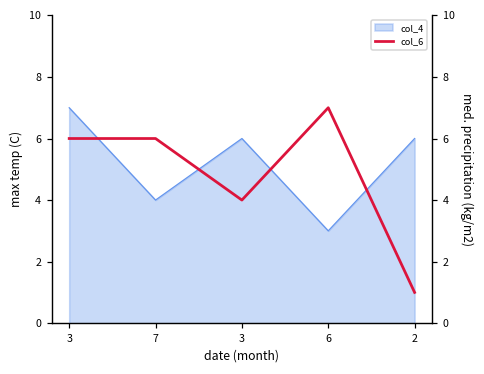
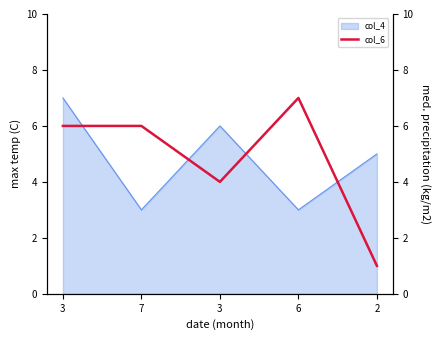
col_4, 7: 4 -> 3
col_4, 2: 6 -> 5
